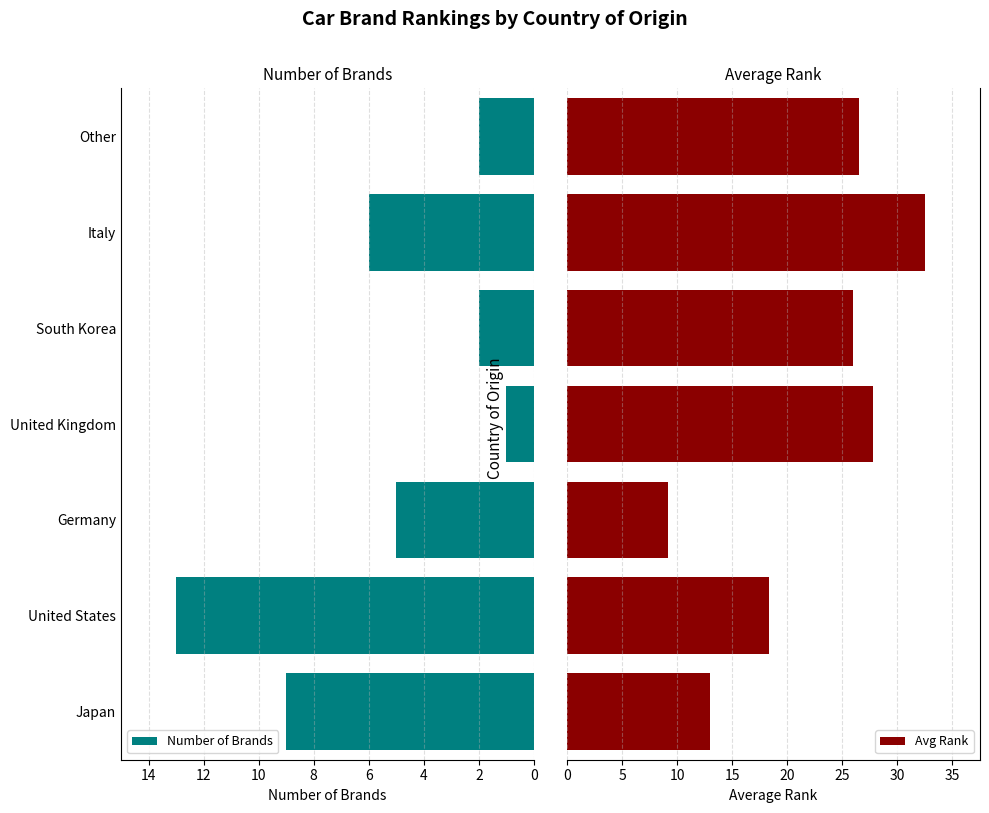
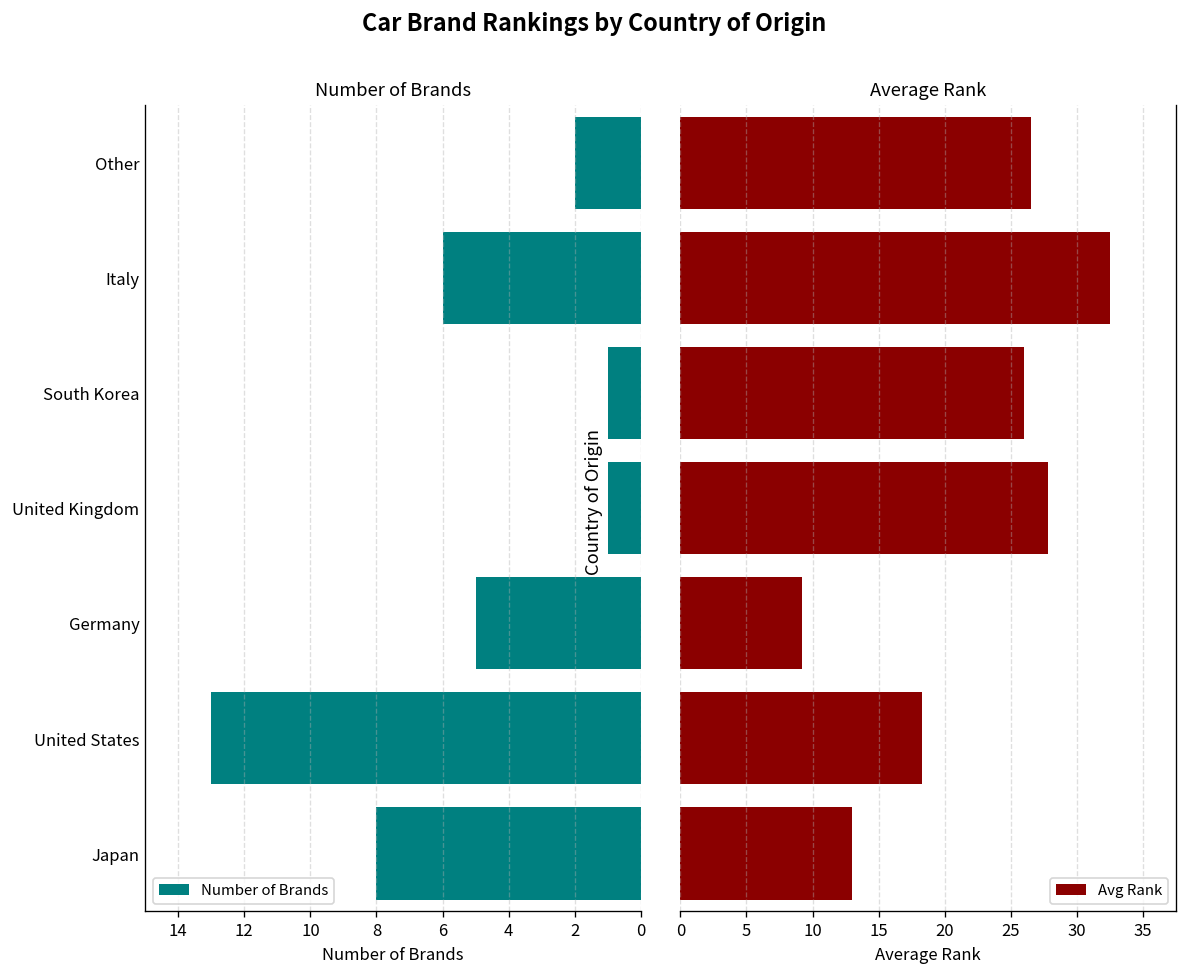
Number of Brands, South Korea: 2 -> 1
Number of Brands, Japan: 9 -> 8
